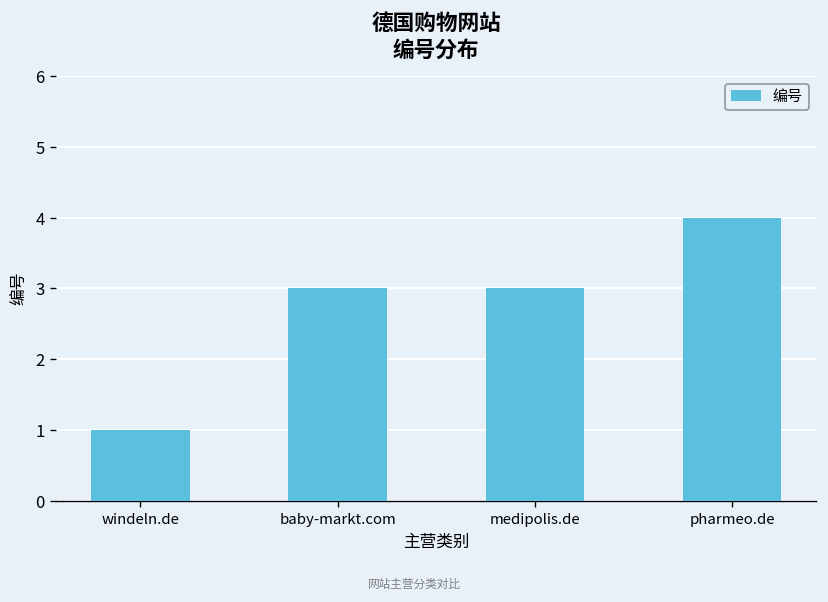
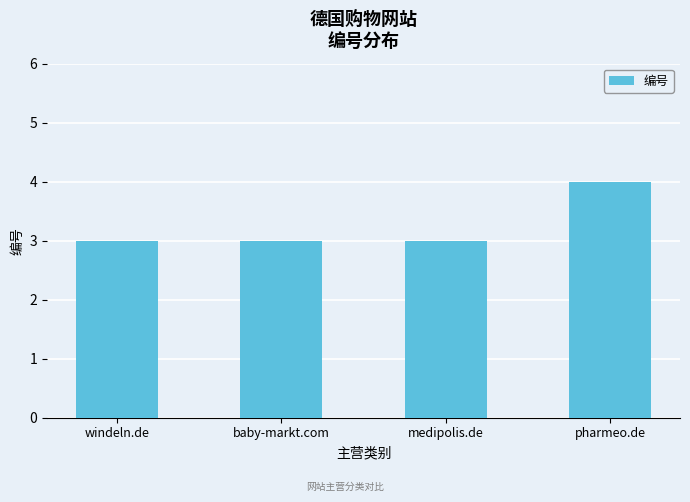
windeln.de: 1 -> 3
